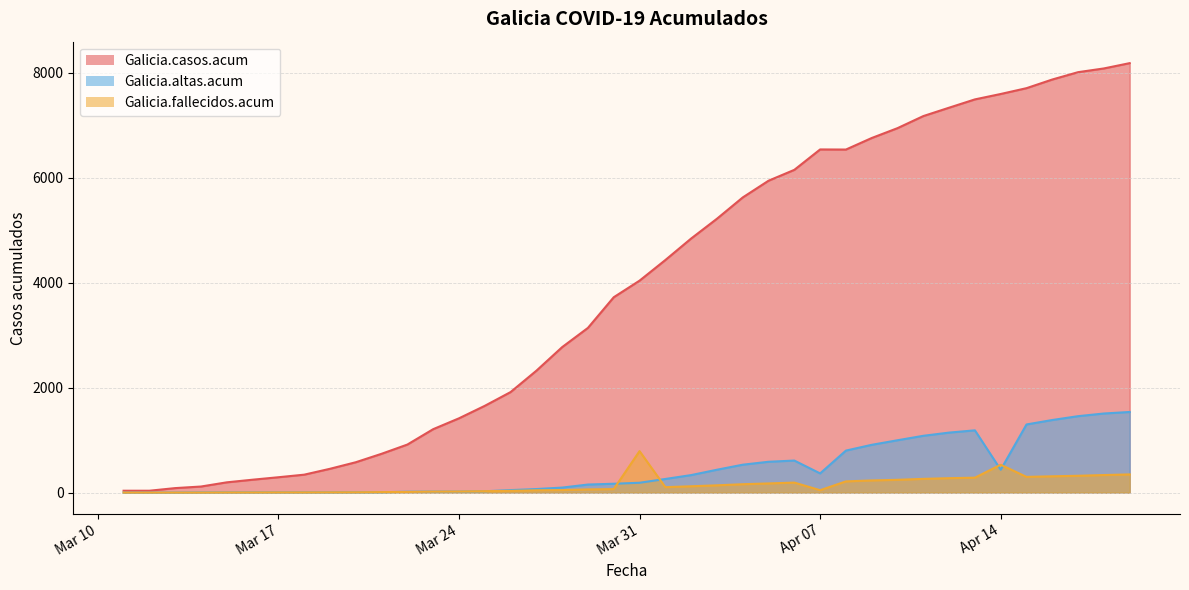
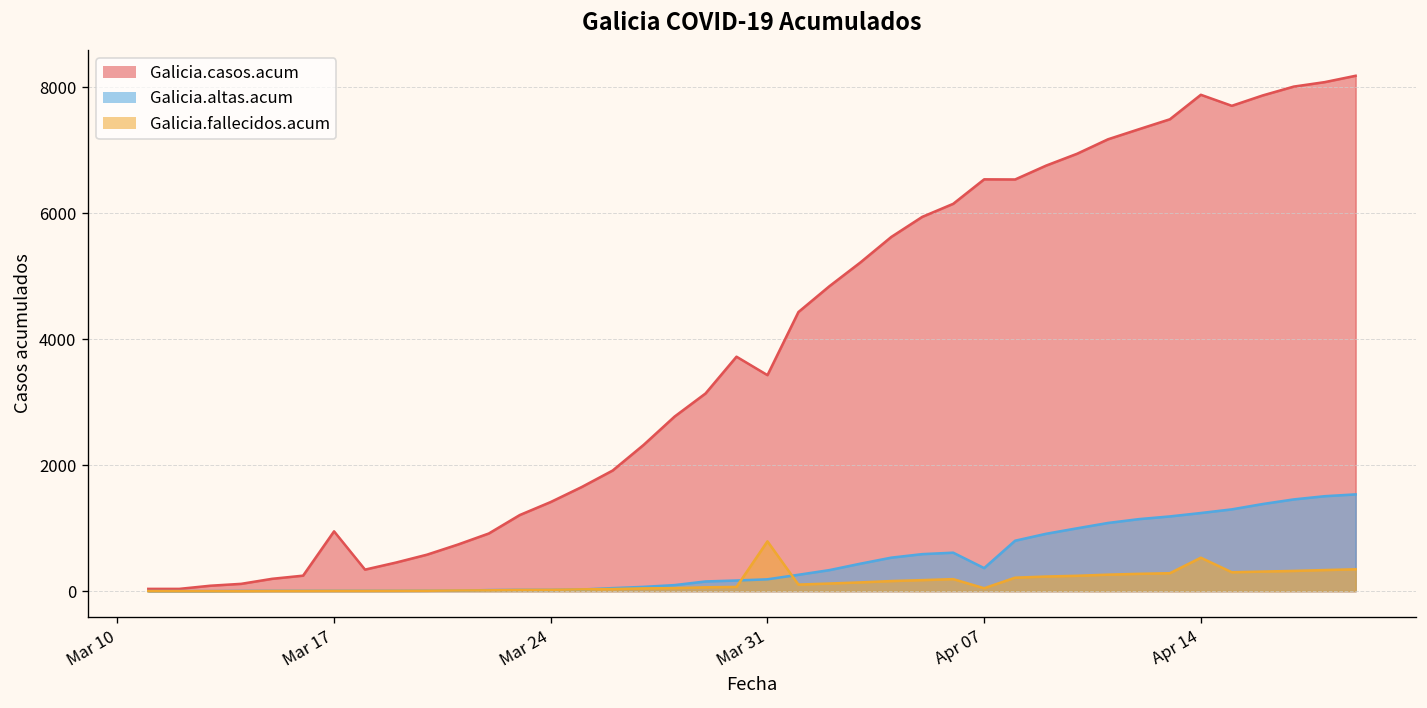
Galicia.casos.acum, Mar 17: 300 -> 900
Galicia.casos.acum, Mar 31: 4000 -> 3400
Galicia.casos.acum, Apr 14: 7600 -> 7900
Galicia.altas.acum, Apr 14: 400 -> 1200
